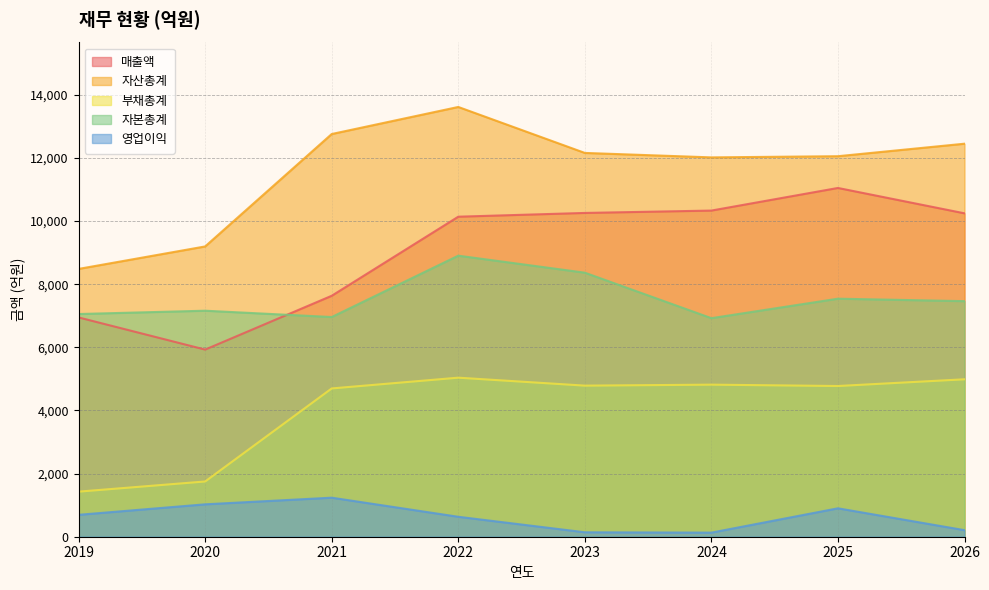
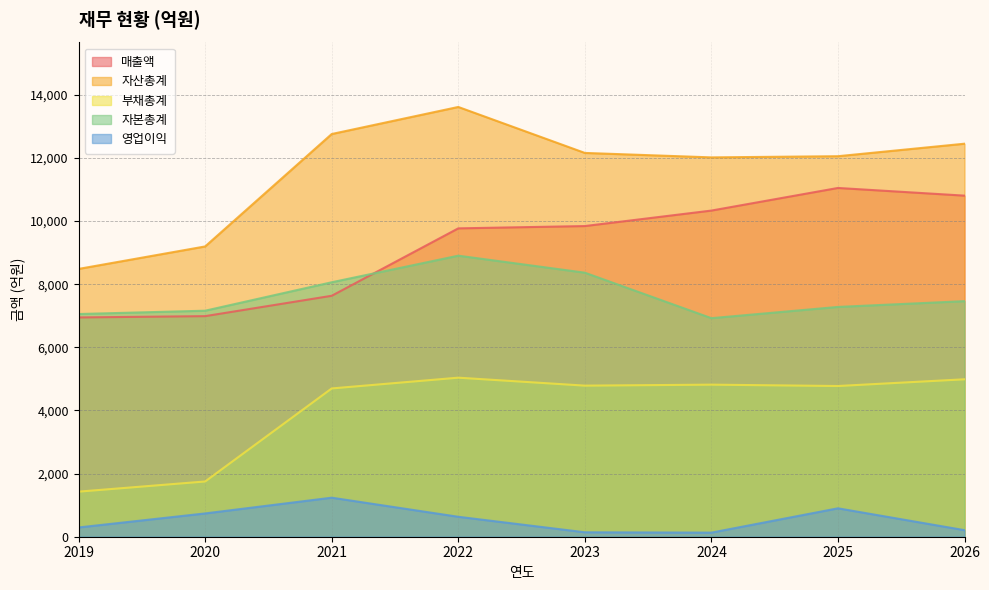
영업이익, 2019: 700 -> 300
매출액, 2020: 5,900 -> 7,000
영업이익, 2020: 1,000 -> 700
자본총계, 2021: 7,000 -> 8,100
매출액, 2022: 10,100 -> 9,800
매출액, 2023: 10,300 -> 9,800
자본총계, 2025: 7,500 -> 7,300
매출액, 2026: 10,200 -> 10,800
